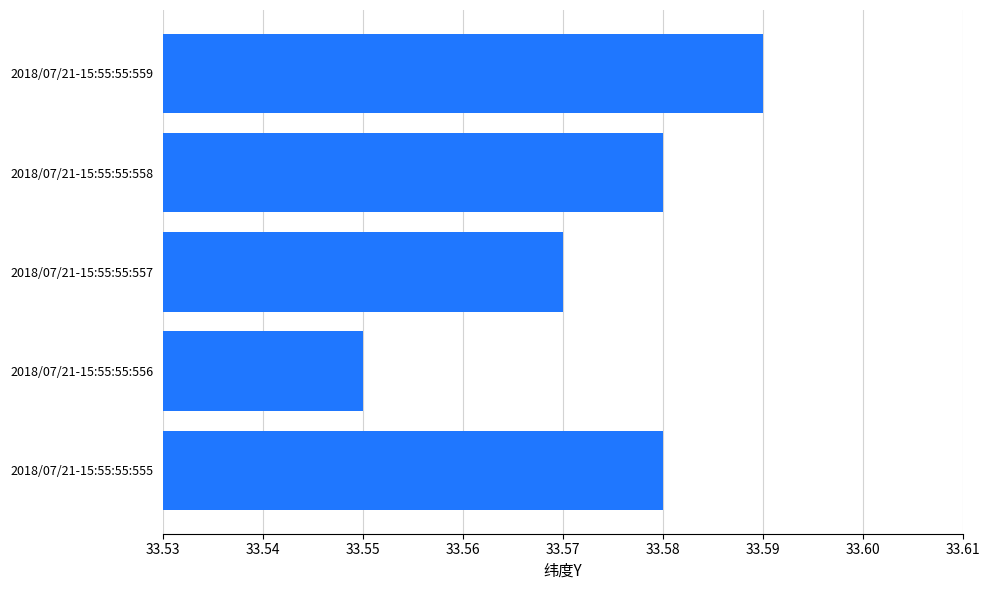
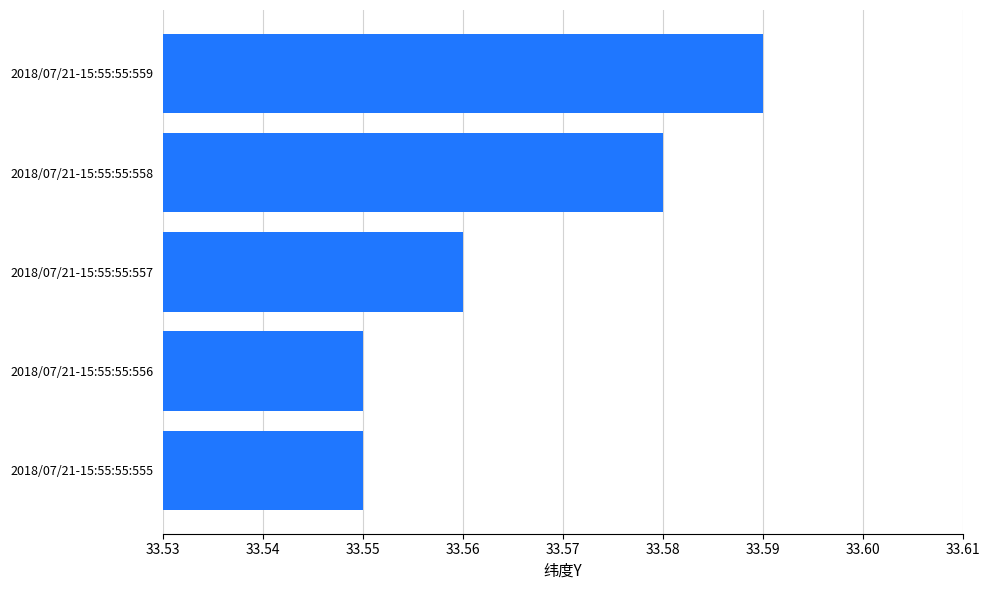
2018/07/21-15:55:55:557: 33.57 -> 33.56
2018/07/21-15:55:55:555: 33.58 -> 33.55
